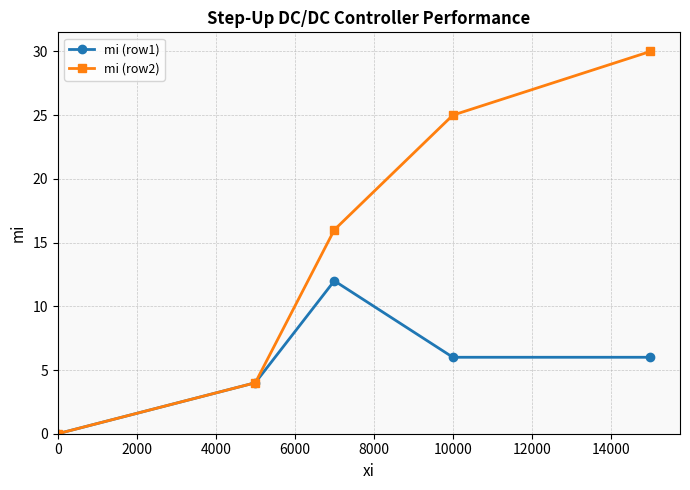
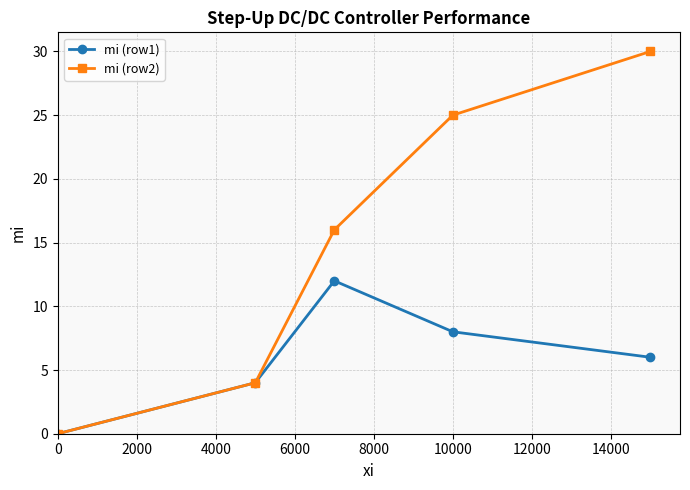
mi (row1), 10000: 6 -> 8
